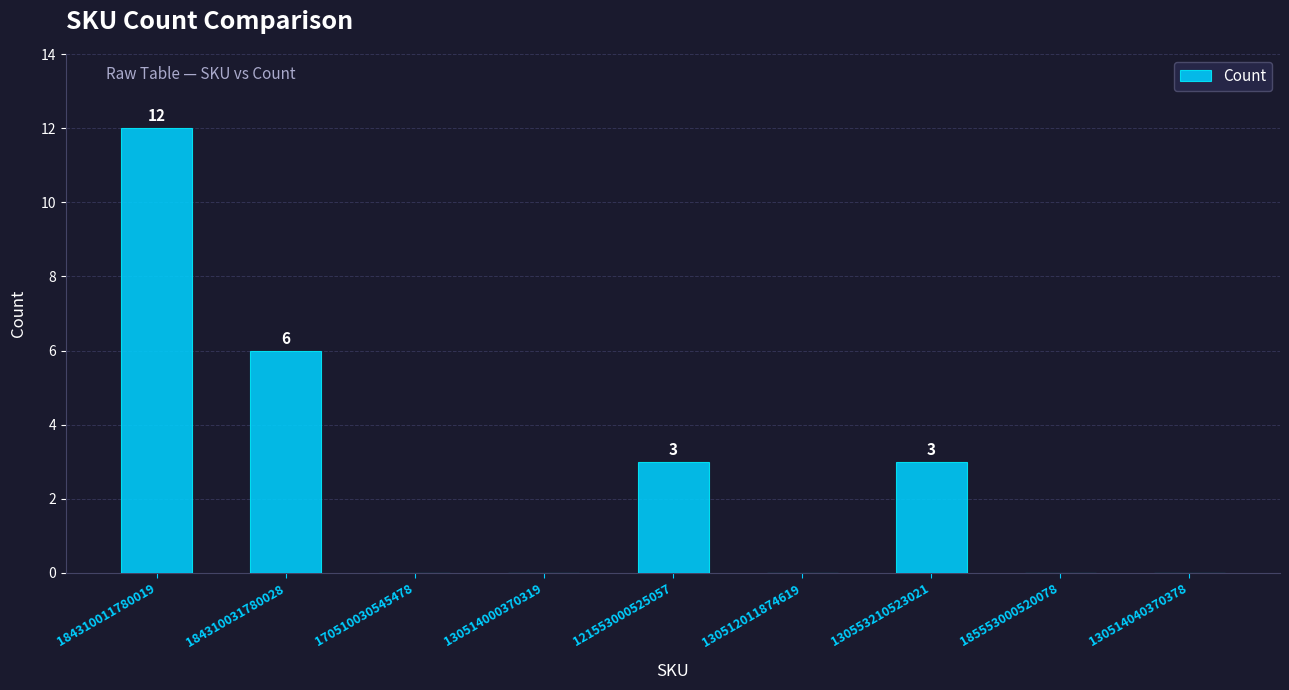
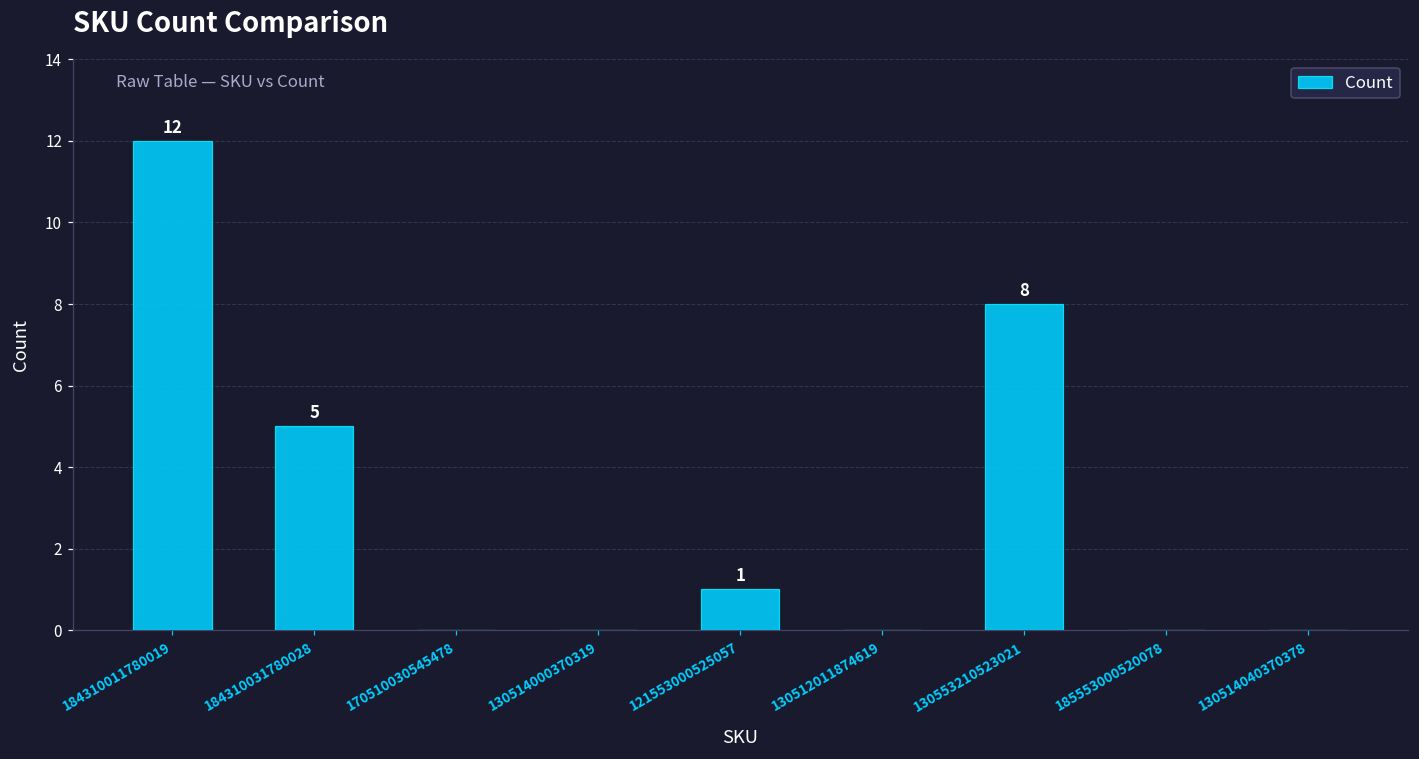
184310031780028: 6 -> 5
121553000525057: 3 -> 1
130553210523021: 3 -> 8
